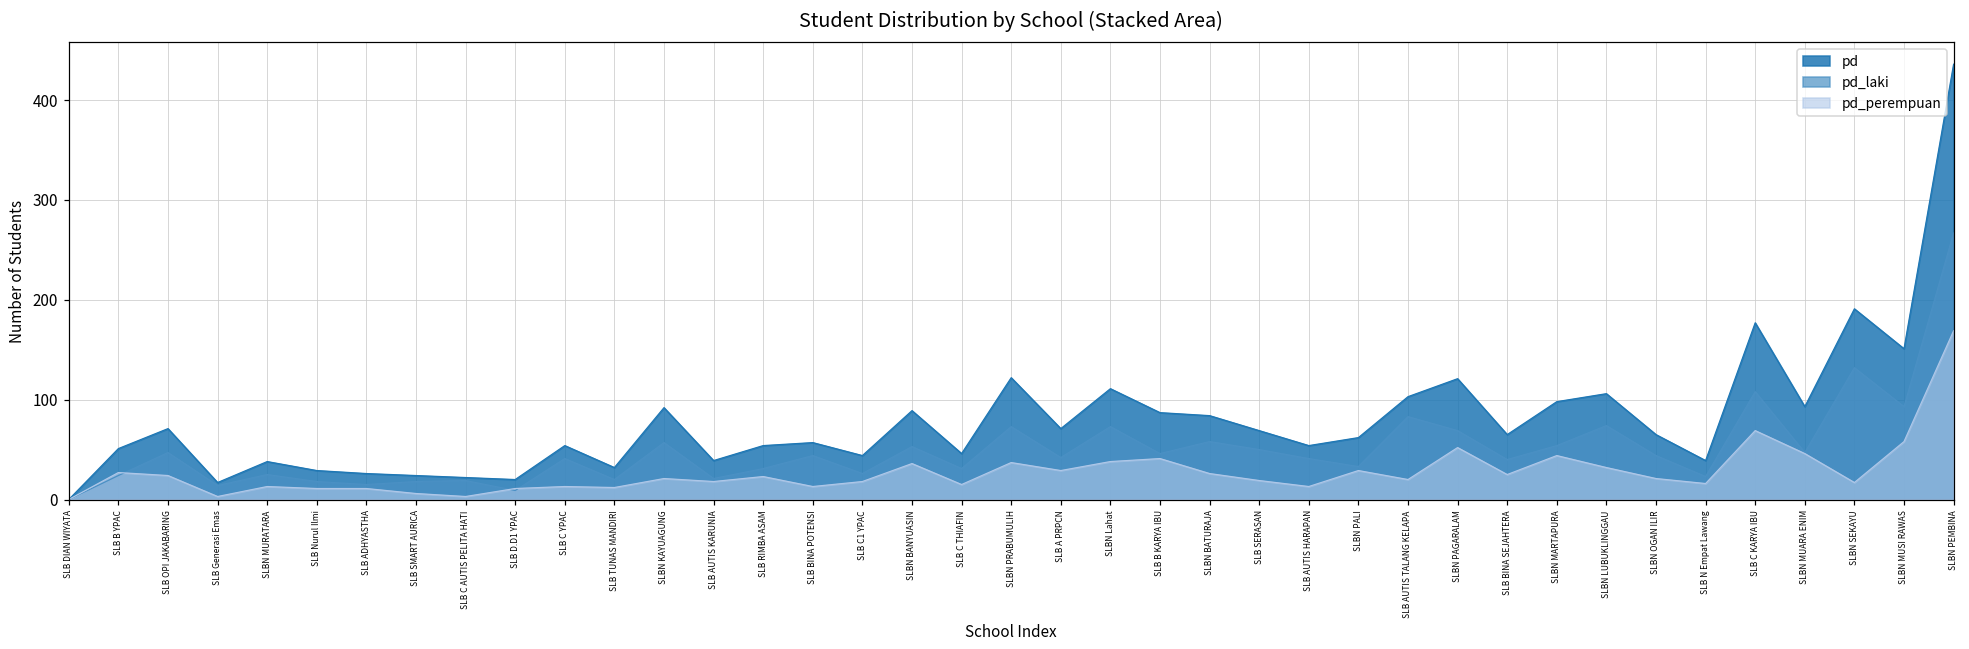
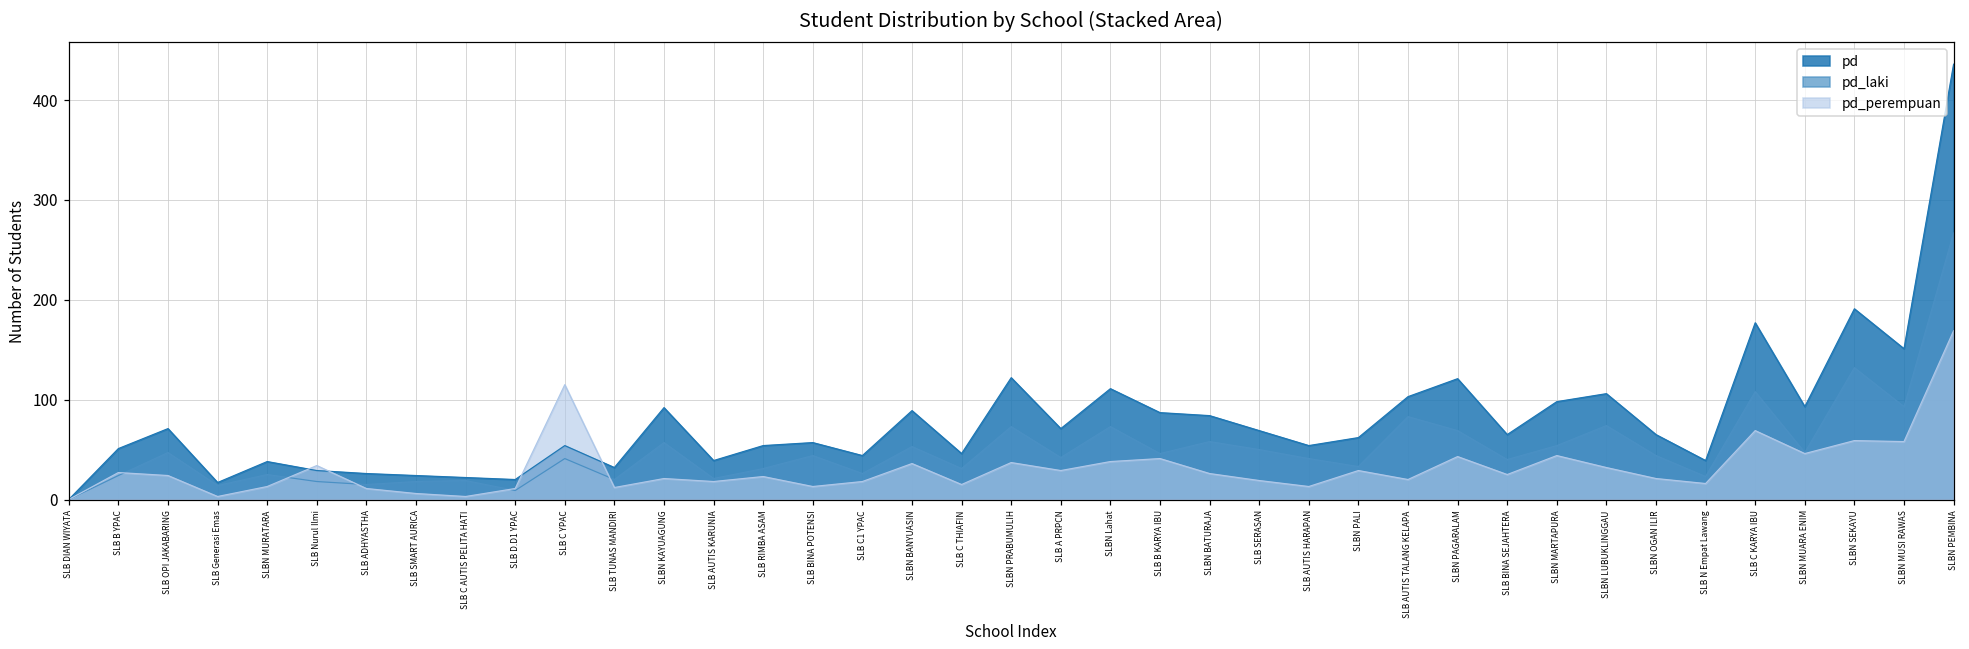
pd_perempuan, SLB Nurul Ilmi: 10 -> 30
pd_perempuan, SLB C YPAC: 10 -> 120
pd_perempuan, SLBN PAGARALAM: 50 -> 40
pd_perempuan, SLBN SEKAYU: 20 -> 60
